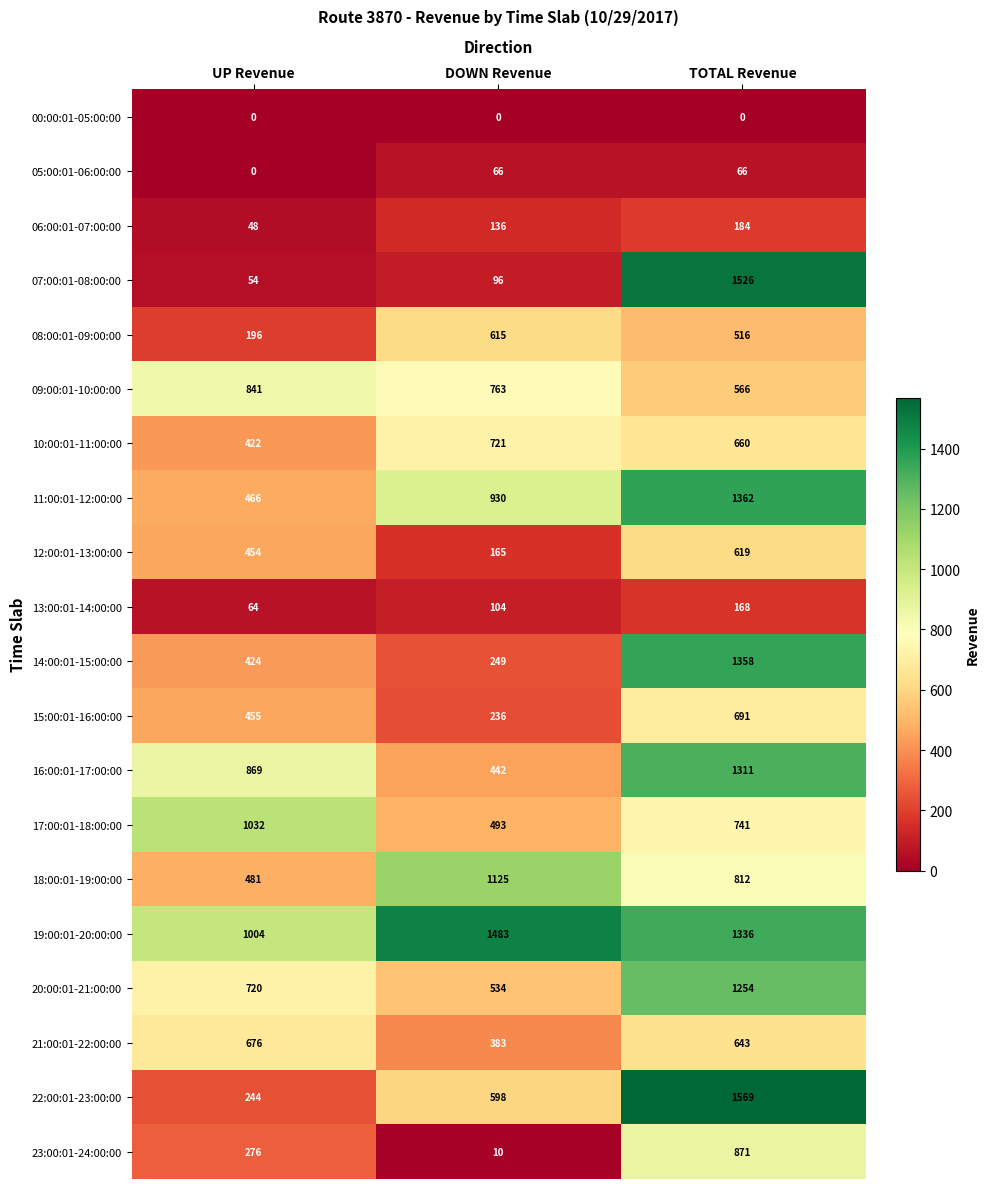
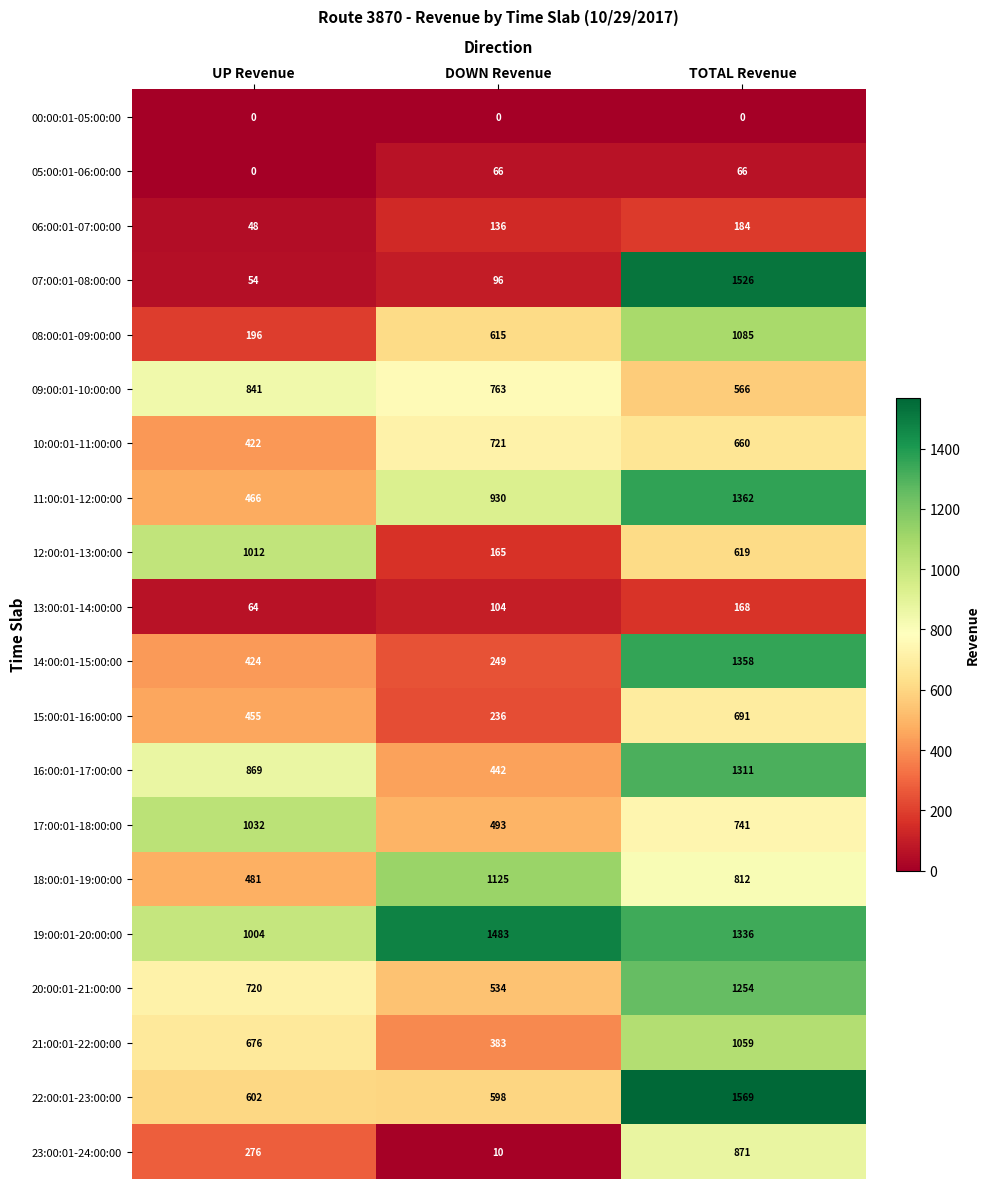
08:00:01-09:00:00, TOTAL Revenue: 516 -> 1085
12:00:01-13:00:00, UP Revenue: 454 -> 1012
21:00:01-22:00:00, TOTAL Revenue: 643 -> 1059
22:00:01-23:00:00, UP Revenue: 244 -> 602
